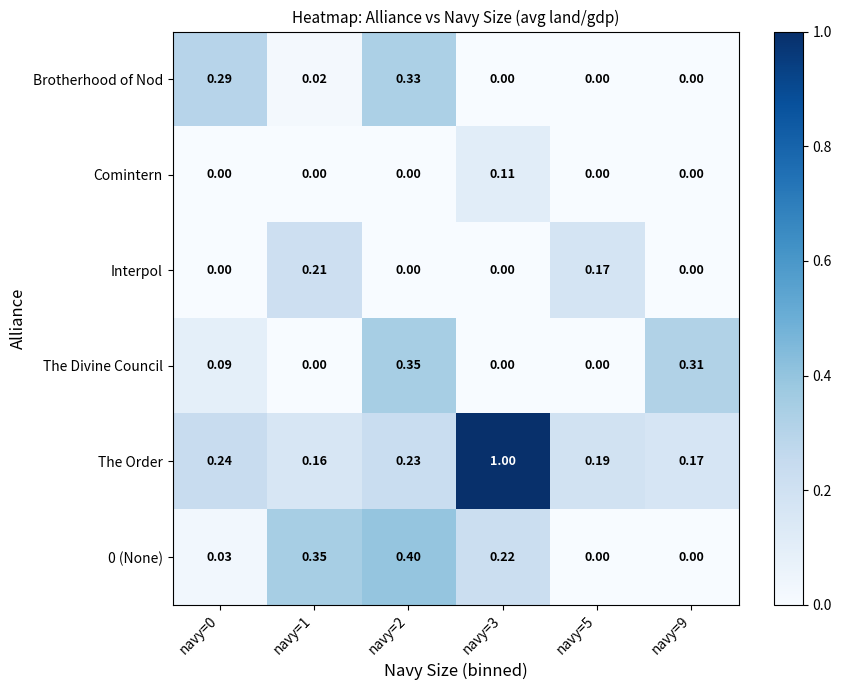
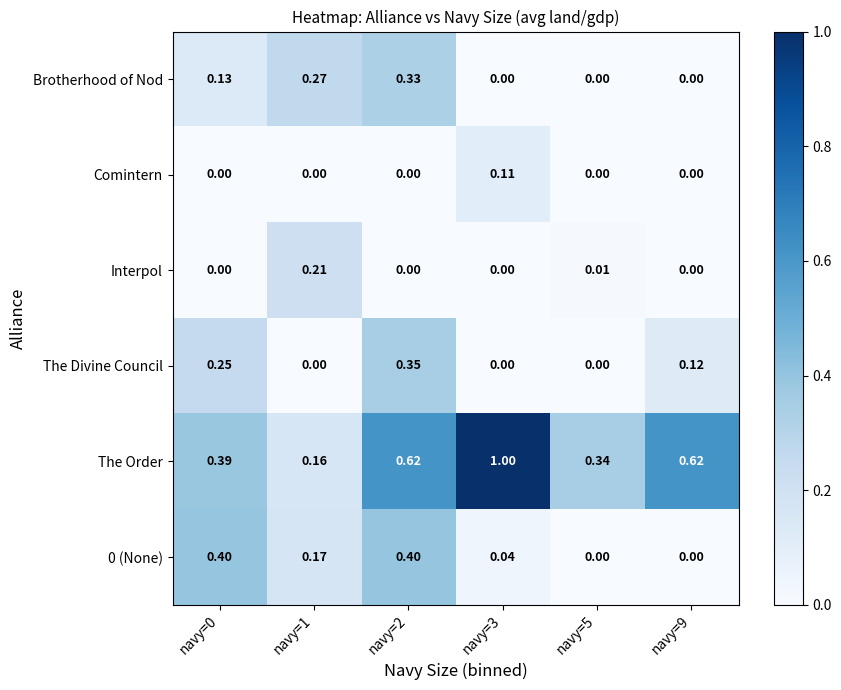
Brotherhood of Nod, navy=0: 0.29 -> 0.13
Brotherhood of Nod, navy=1: 0.02 -> 0.27
Interpol, navy=5: 0.17 -> 0.01
The Divine Council, navy=0: 0.09 -> 0.25
The Divine Council, navy=9: 0.31 -> 0.12
The Order, navy=0: 0.24 -> 0.39
The Order, navy=2: 0.23 -> 0.62
The Order, navy=5: 0.19 -> 0.34
The Order, navy=9: 0.17 -> 0.62
0 (None), navy=0: 0.03 -> 0.40
0 (None), navy=1: 0.35 -> 0.17
0 (None), navy=3: 0.22 -> 0.04
